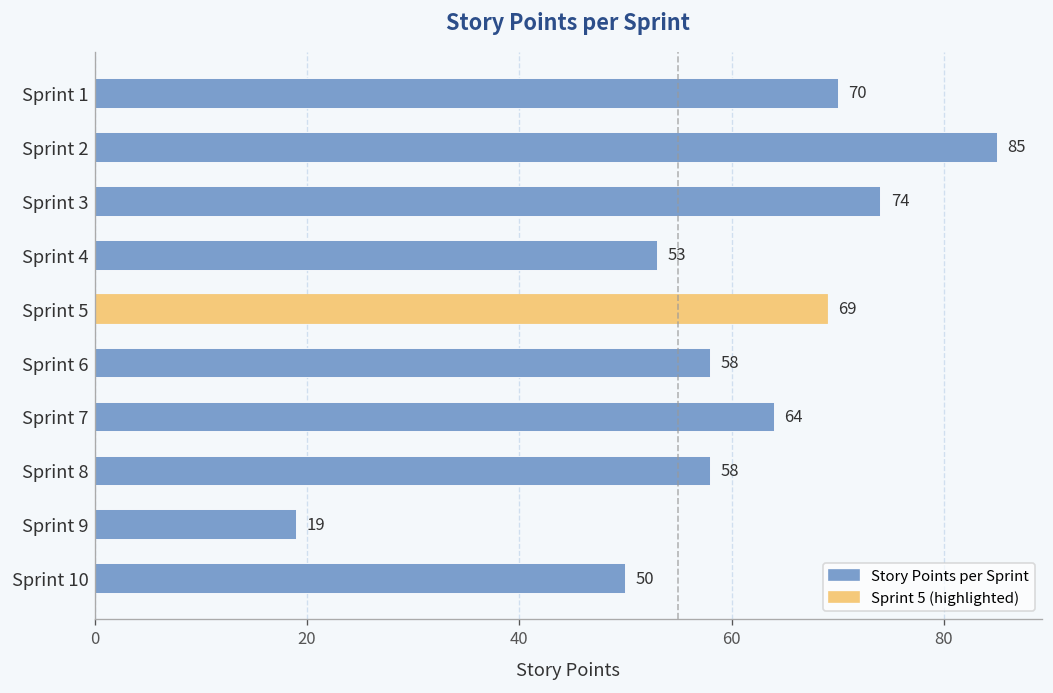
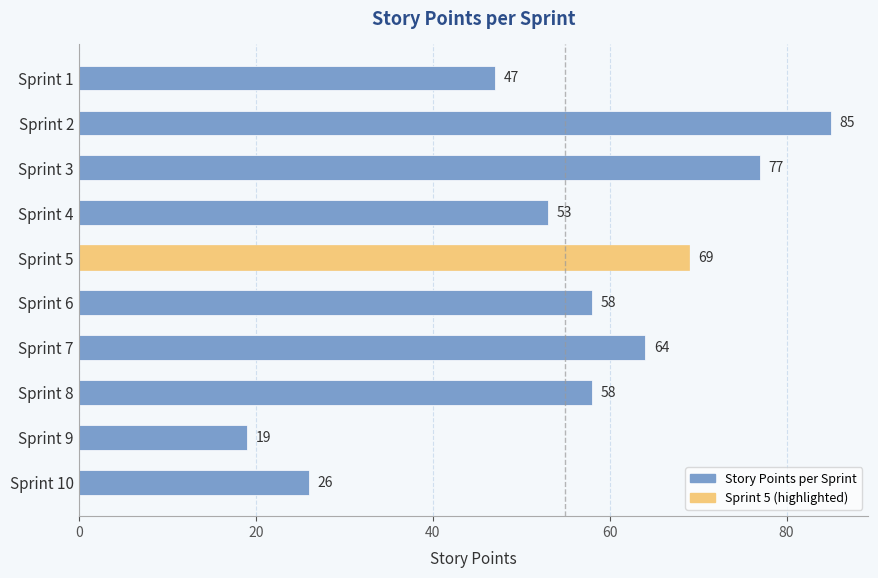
Sprint 1: 70 -> 47
Sprint 3: 74 -> 77
Sprint 10: 50 -> 26
